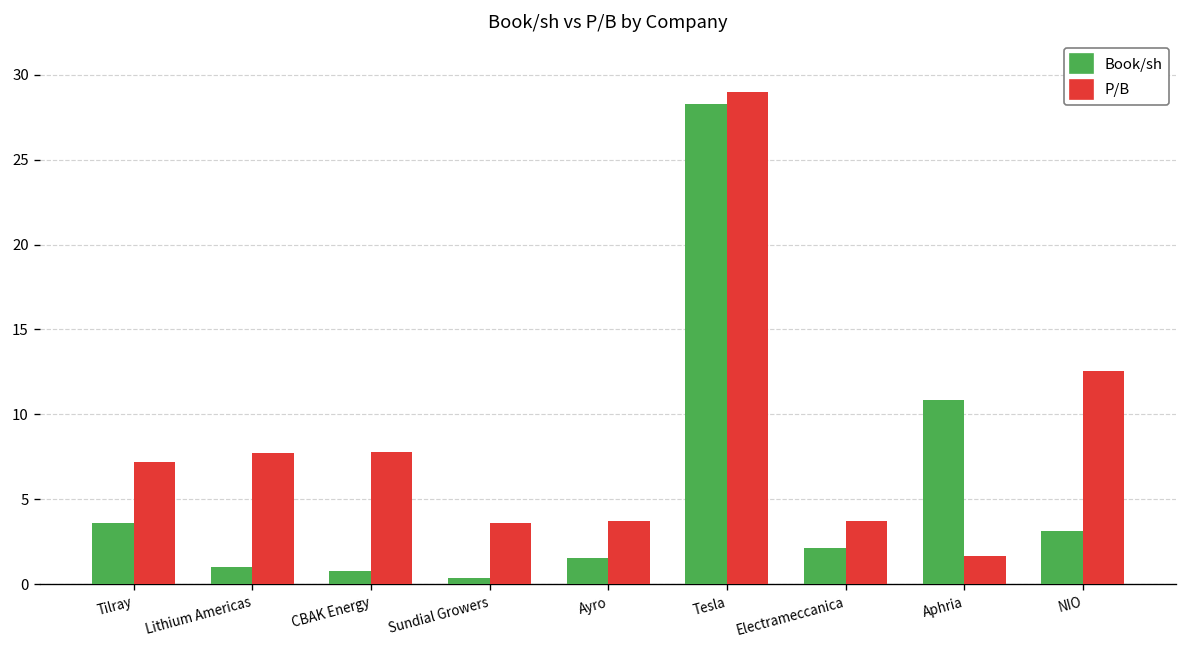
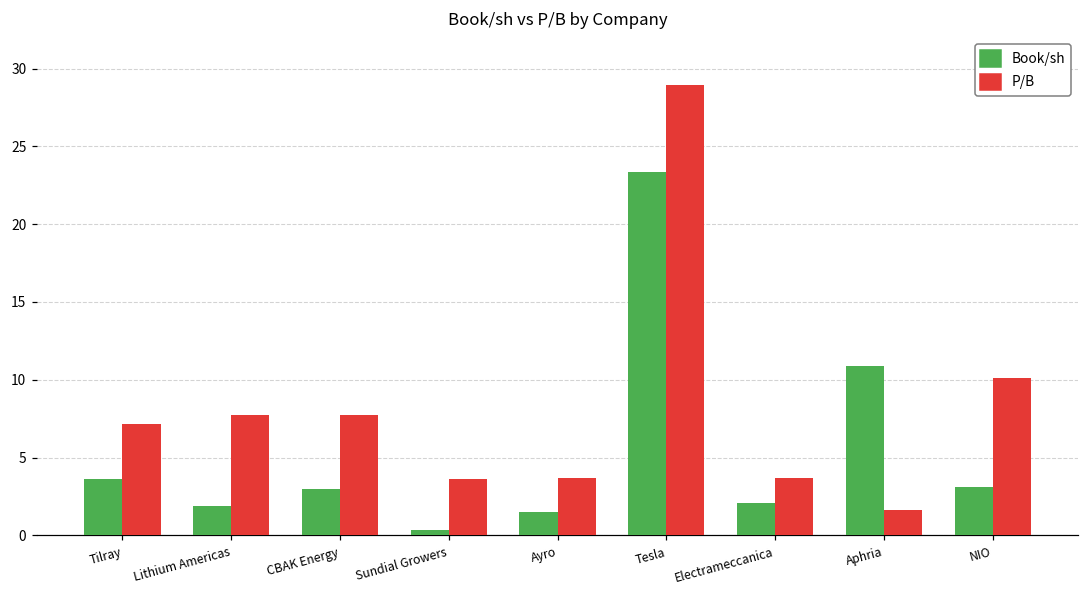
Book/sh, Lithium Americas: 1.0 -> 1.9
Book/sh, CBAK Energy: 0.8 -> 3.0
Book/sh, Tesla: 28.3 -> 23.4
P/B, NIO: 12.5 -> 10.1
